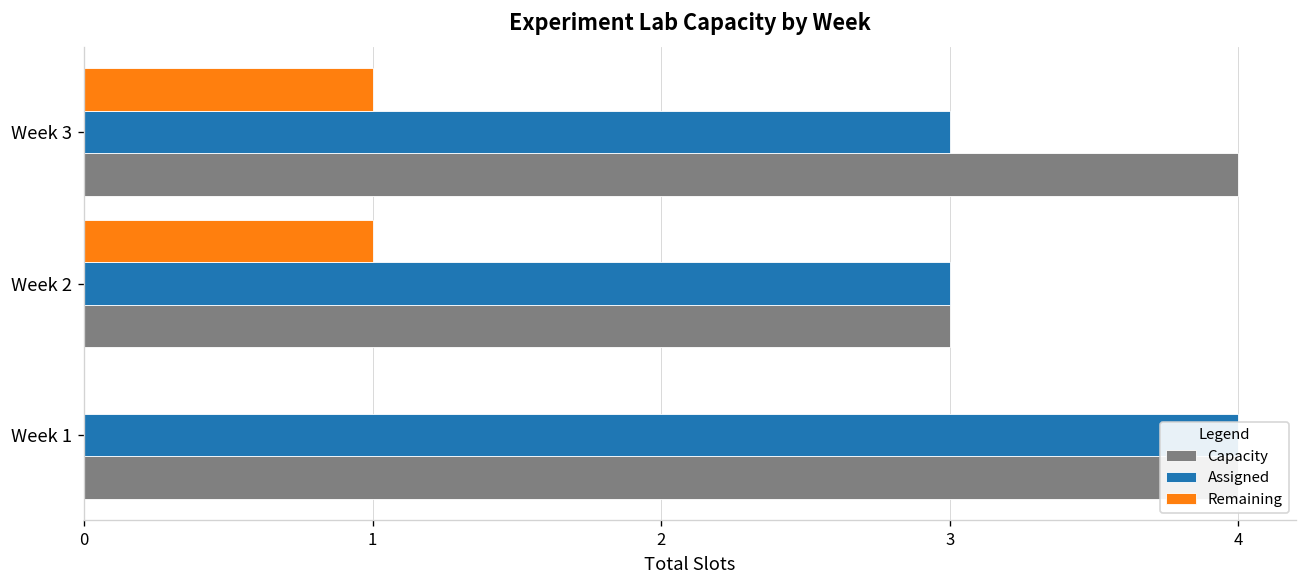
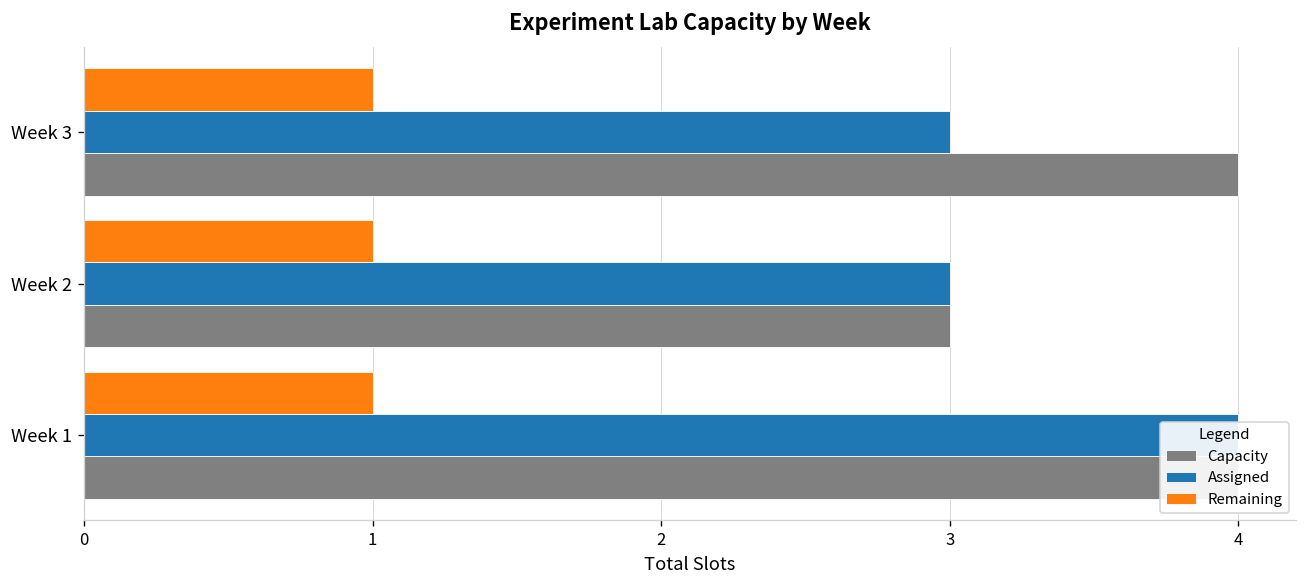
Remaining, Week 1: 0 -> 1
